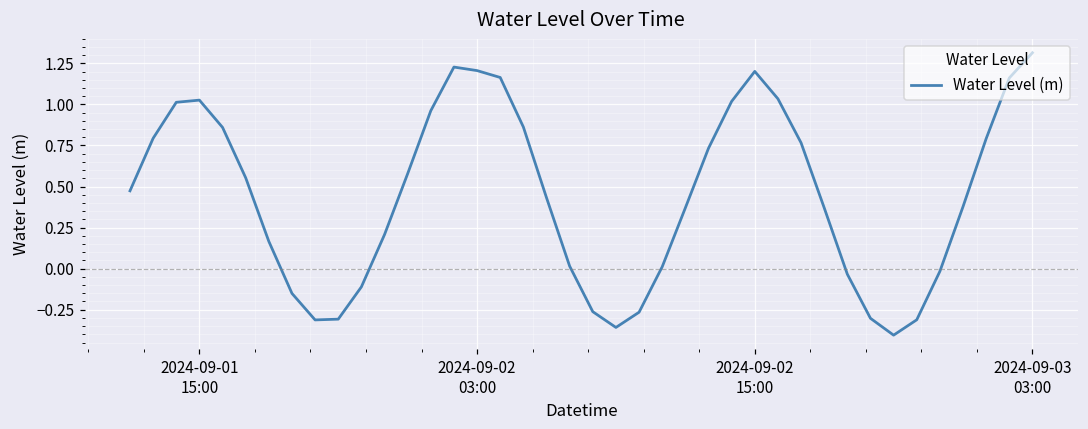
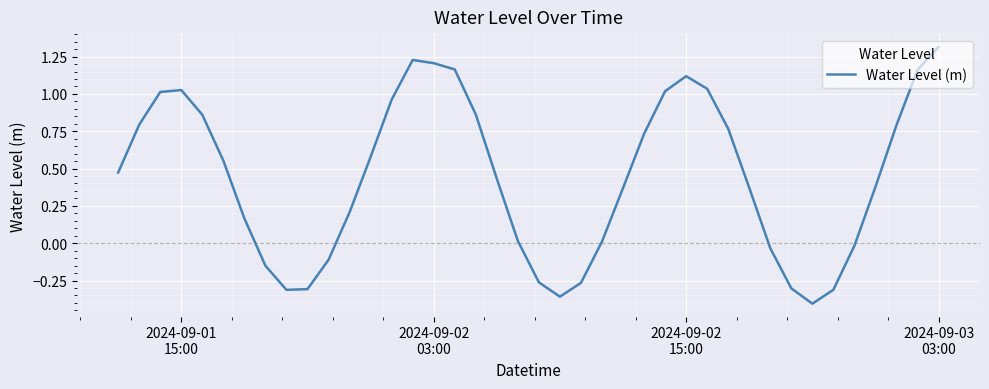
2024-09-02 15:00: 1.20 -> 1.12
